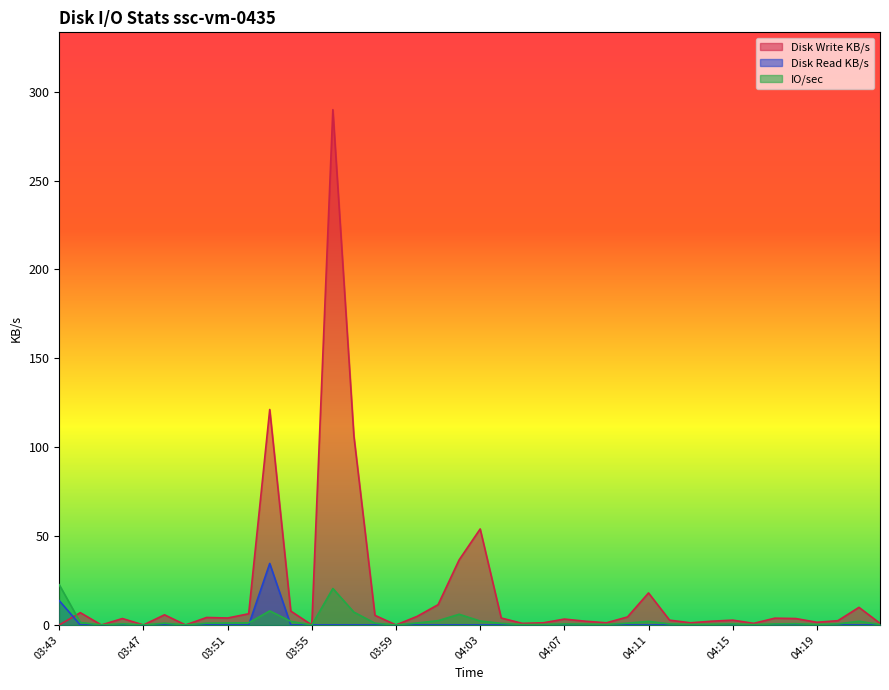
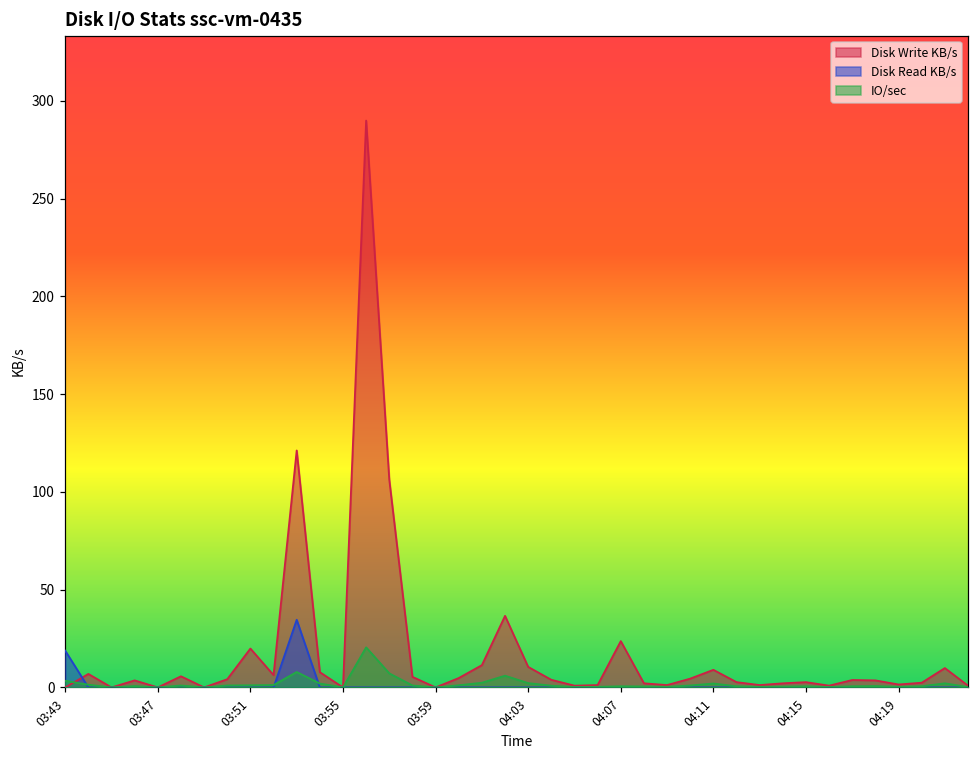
Disk Read KB/s, 03:43: 14 -> 19
IO/sec, 03:43: 23 -> 3
Disk Write KB/s, 03:51: 4 -> 20
Disk Write KB/s, 04:03: 54 -> 11
Disk Write KB/s, 04:07: 3 -> 24
Disk Write KB/s, 04:11: 18 -> 9
